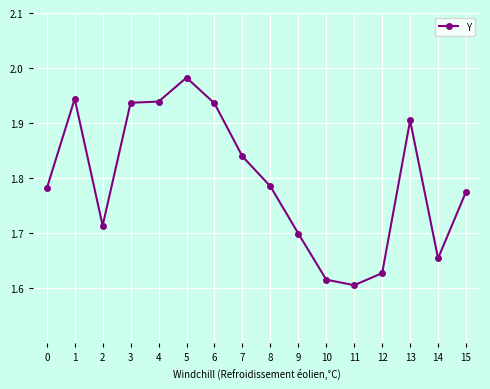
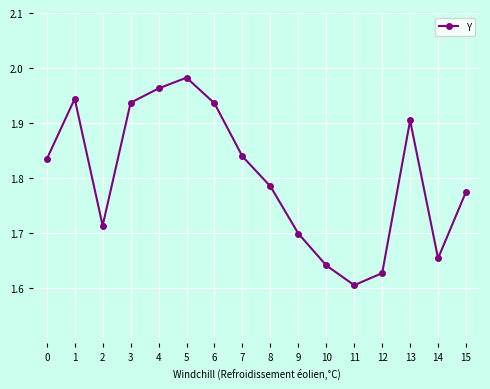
0: 1.78 -> 1.83
4: 1.94 -> 1.96
10: 1.62 -> 1.64
